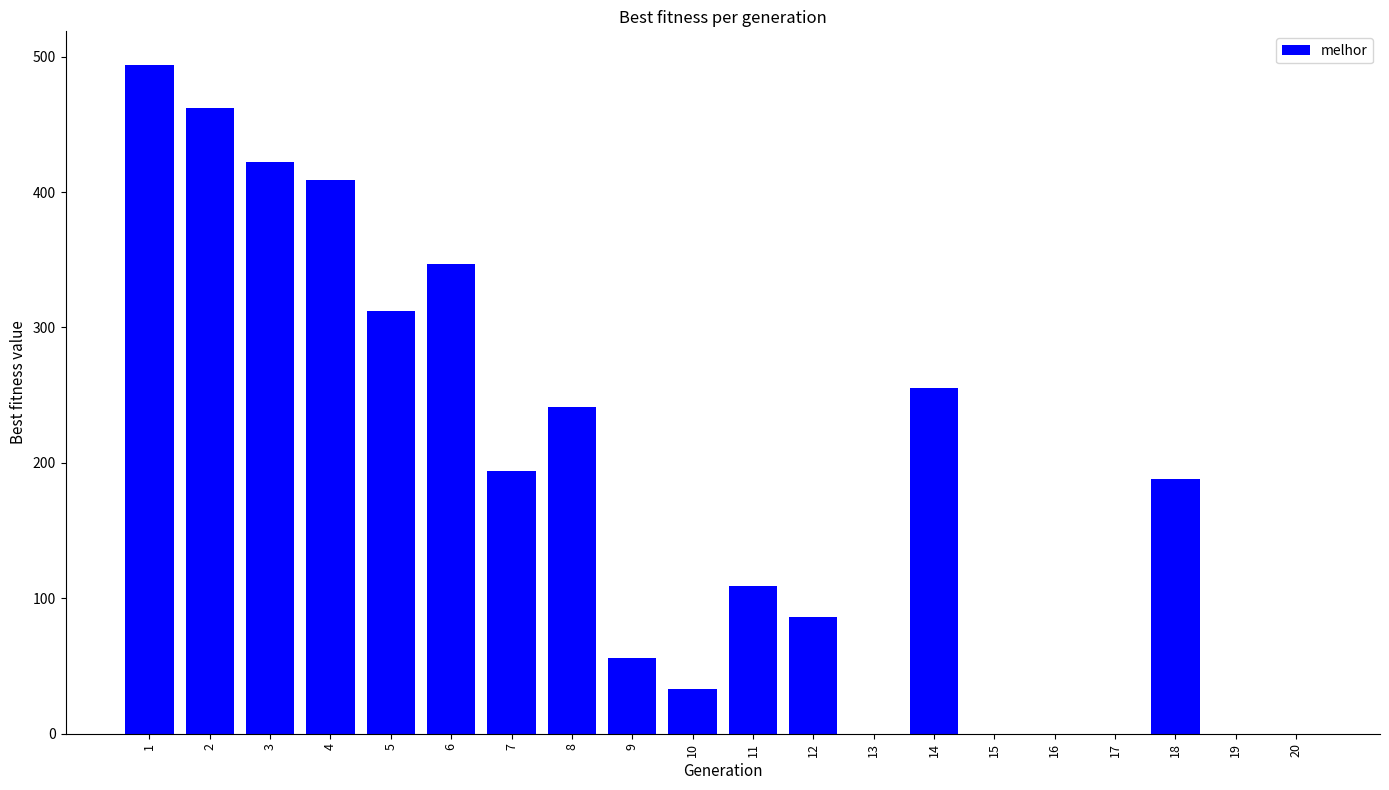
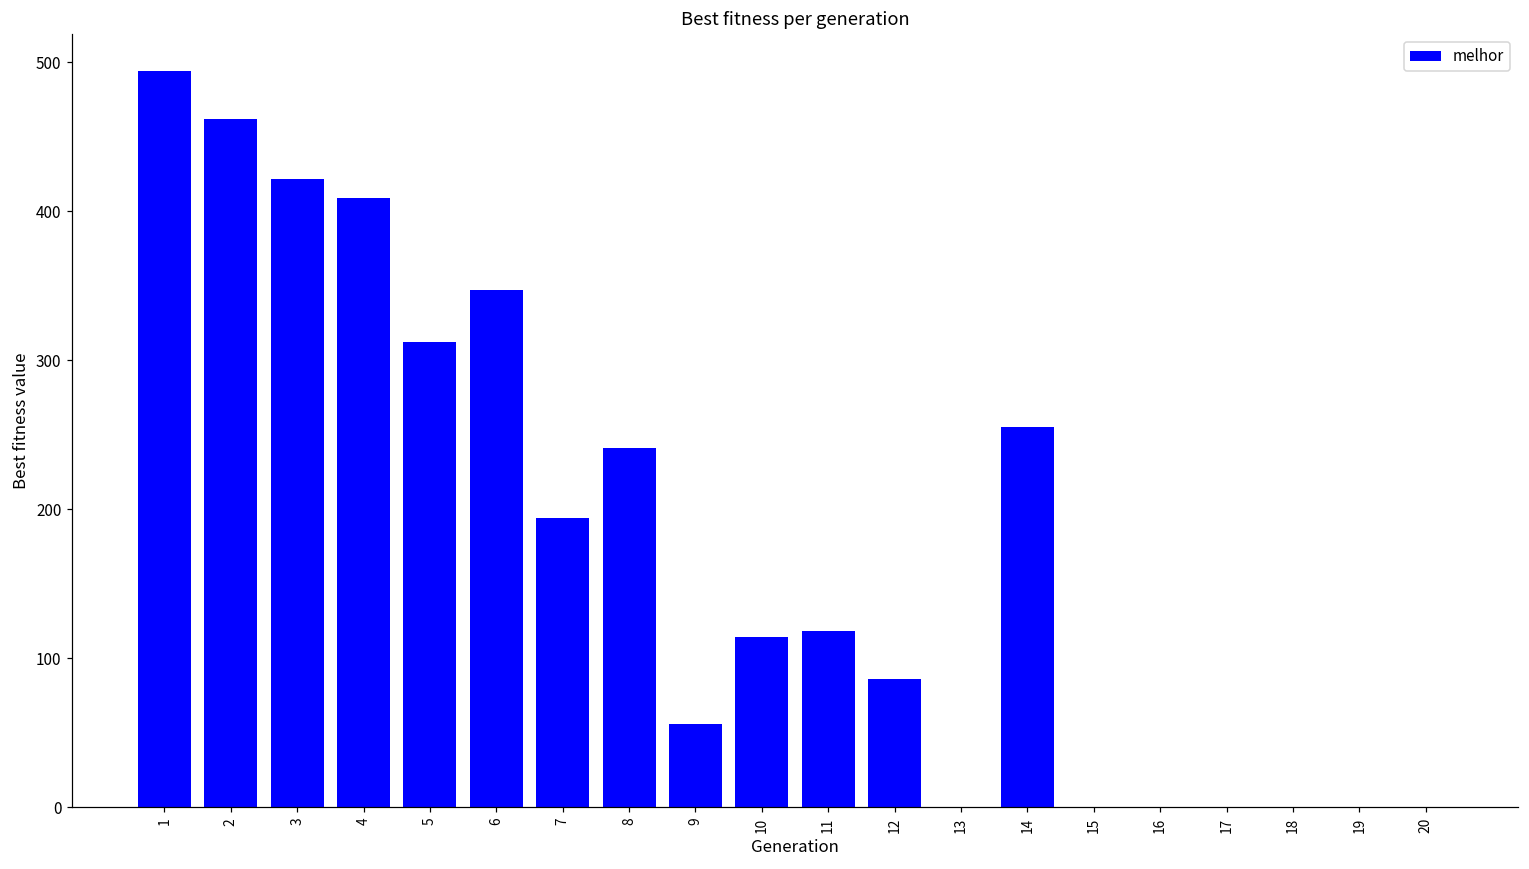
10: 33 -> 114
11: 109 -> 118
18: 188 -> 0
